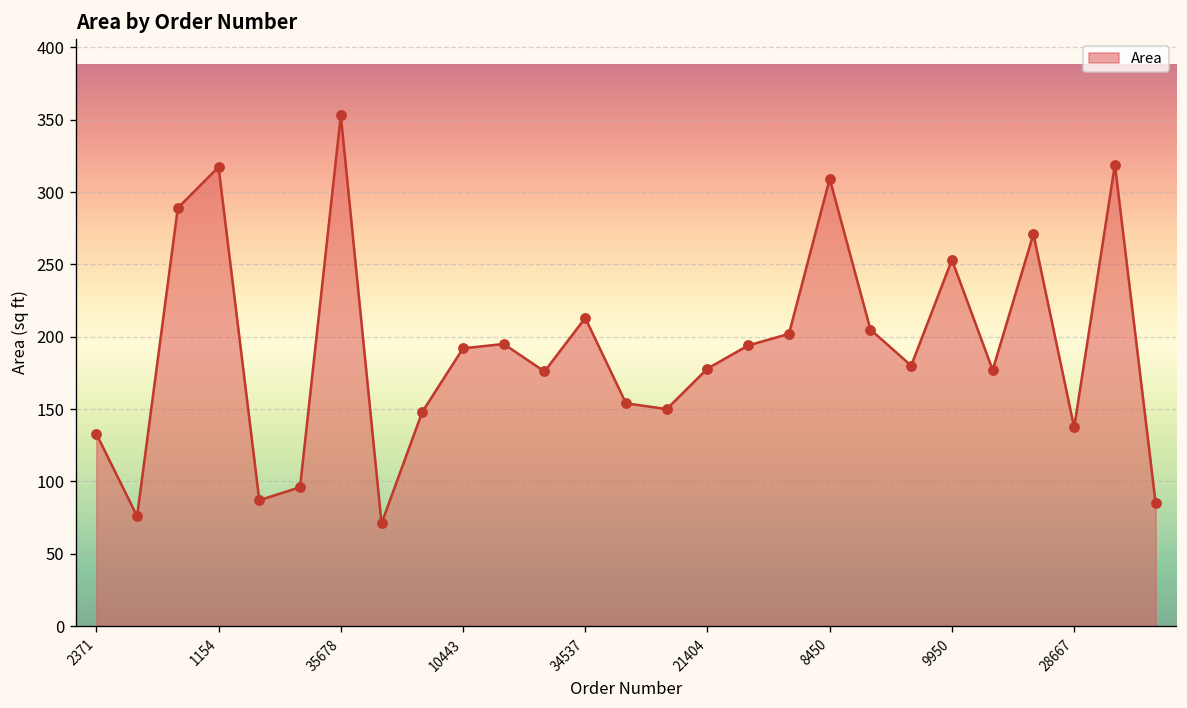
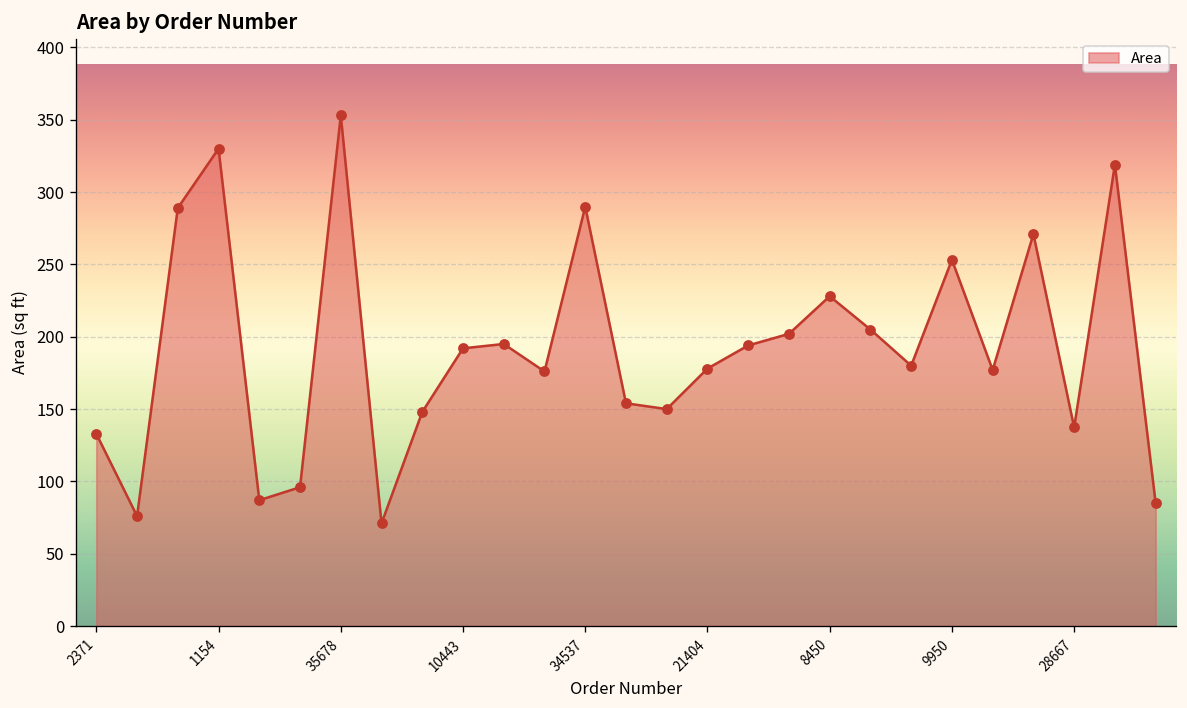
1154: 317 -> 330
34537: 213 -> 290
8450: 309 -> 228
